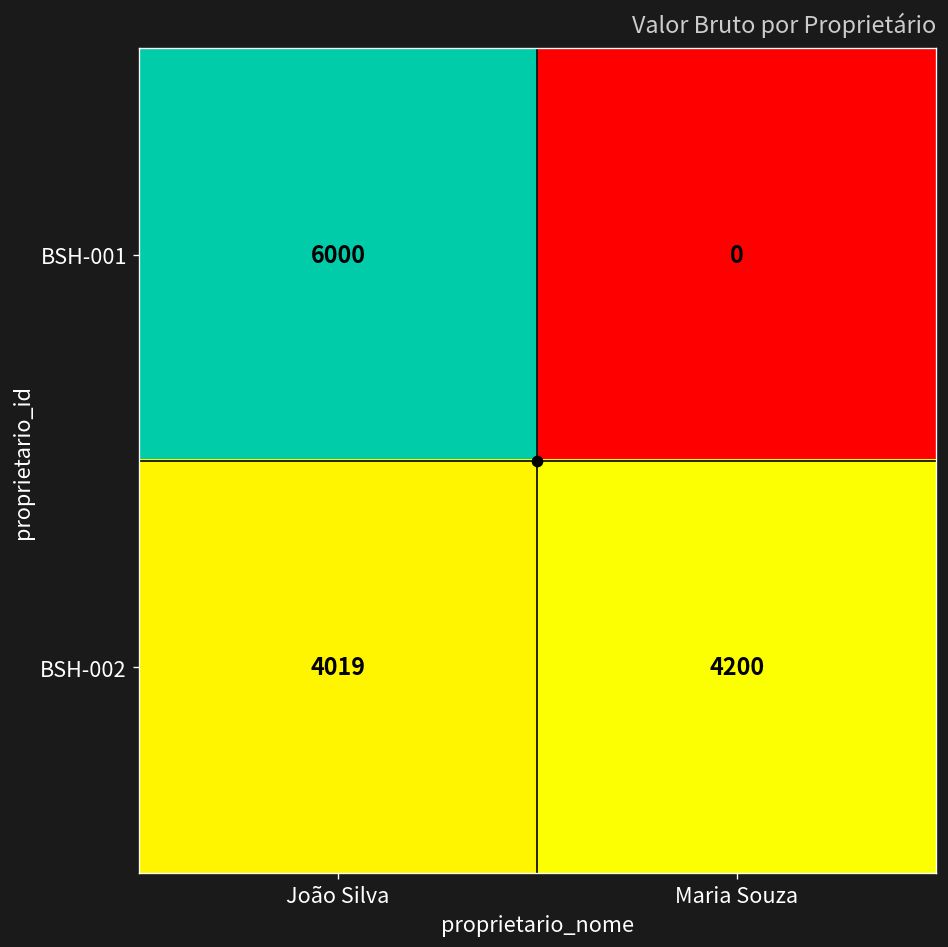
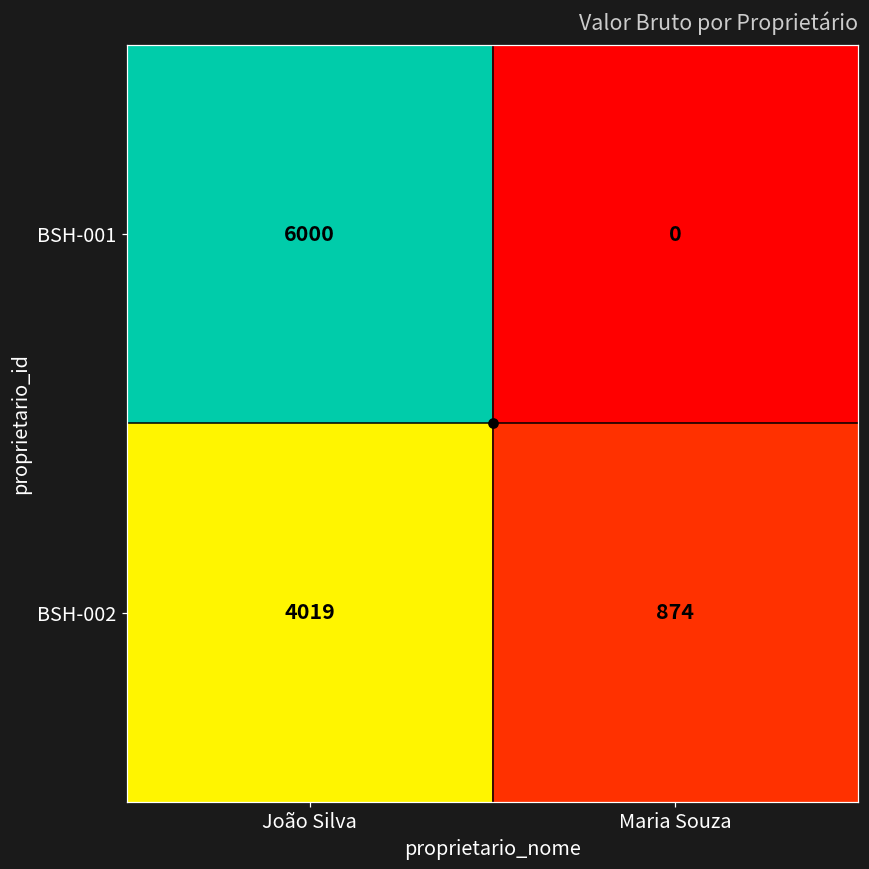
BSH-002, Maria Souza: 4200 -> 874
